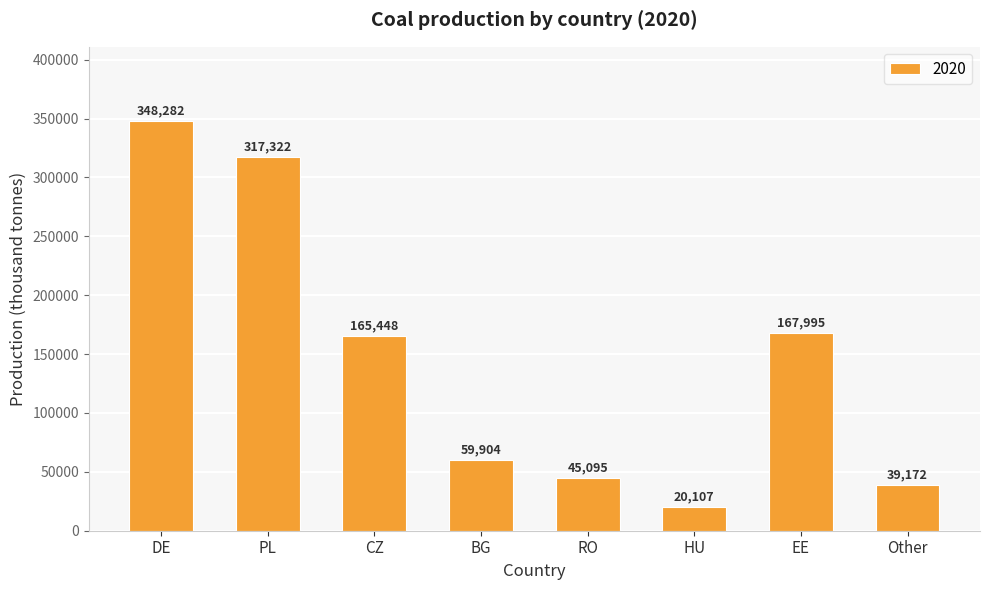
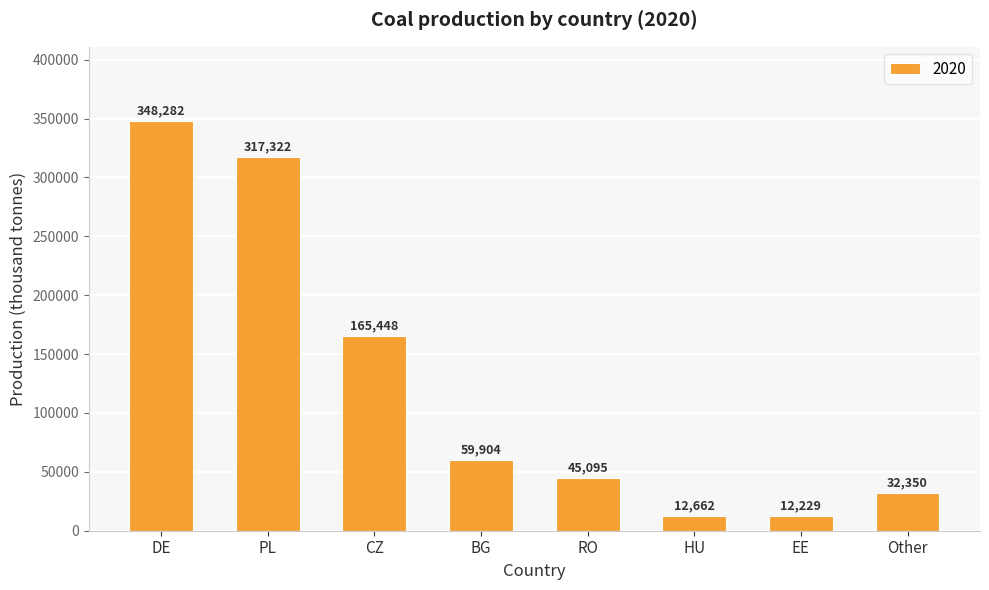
HU: 20,107 -> 12,662
EE: 167,995 -> 12,229
Other: 39,172 -> 32,350
